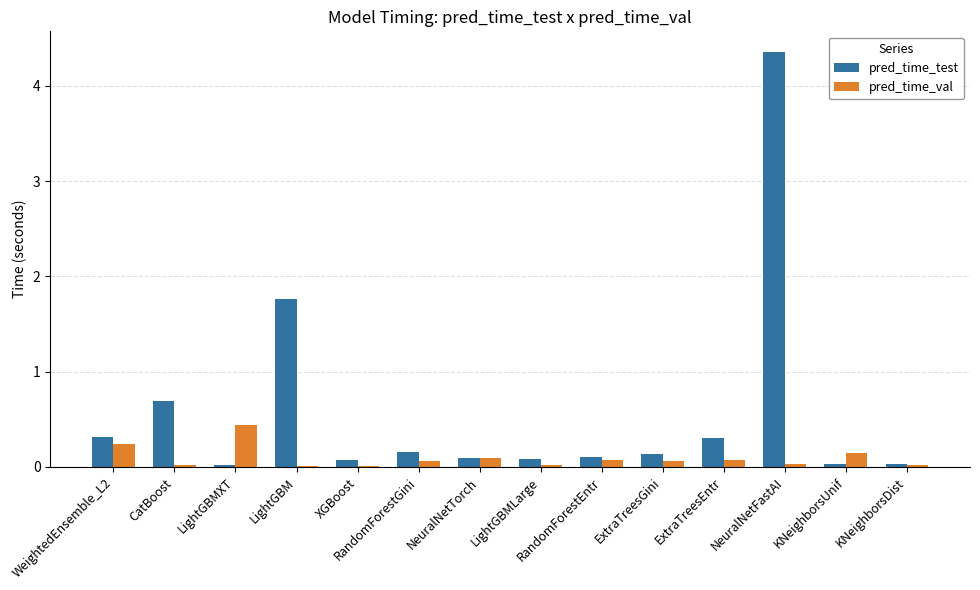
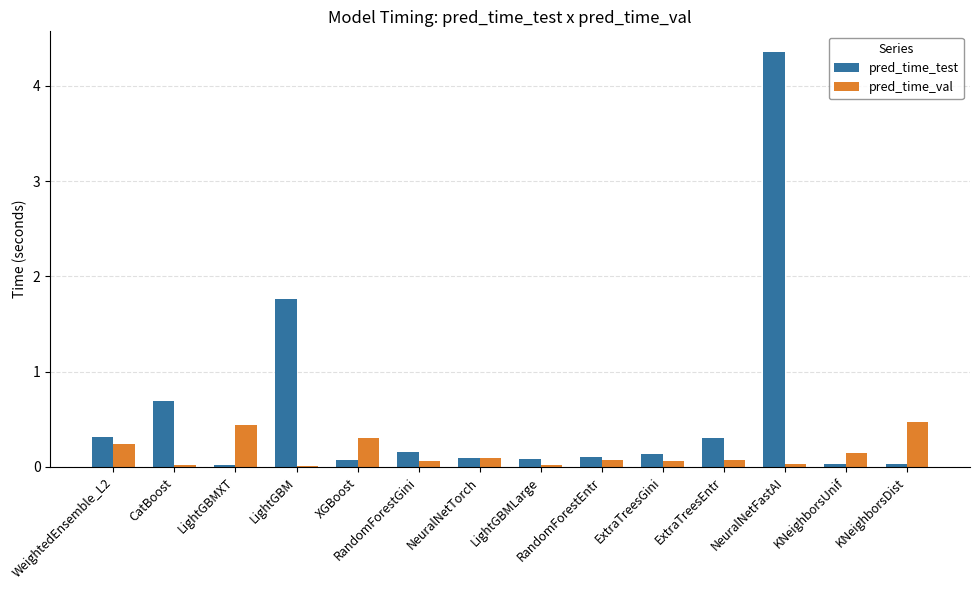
pred_time_val, XGBoost: 0.0 -> 0.3
pred_time_val, KNeighborsDist: 0.0 -> 0.5
